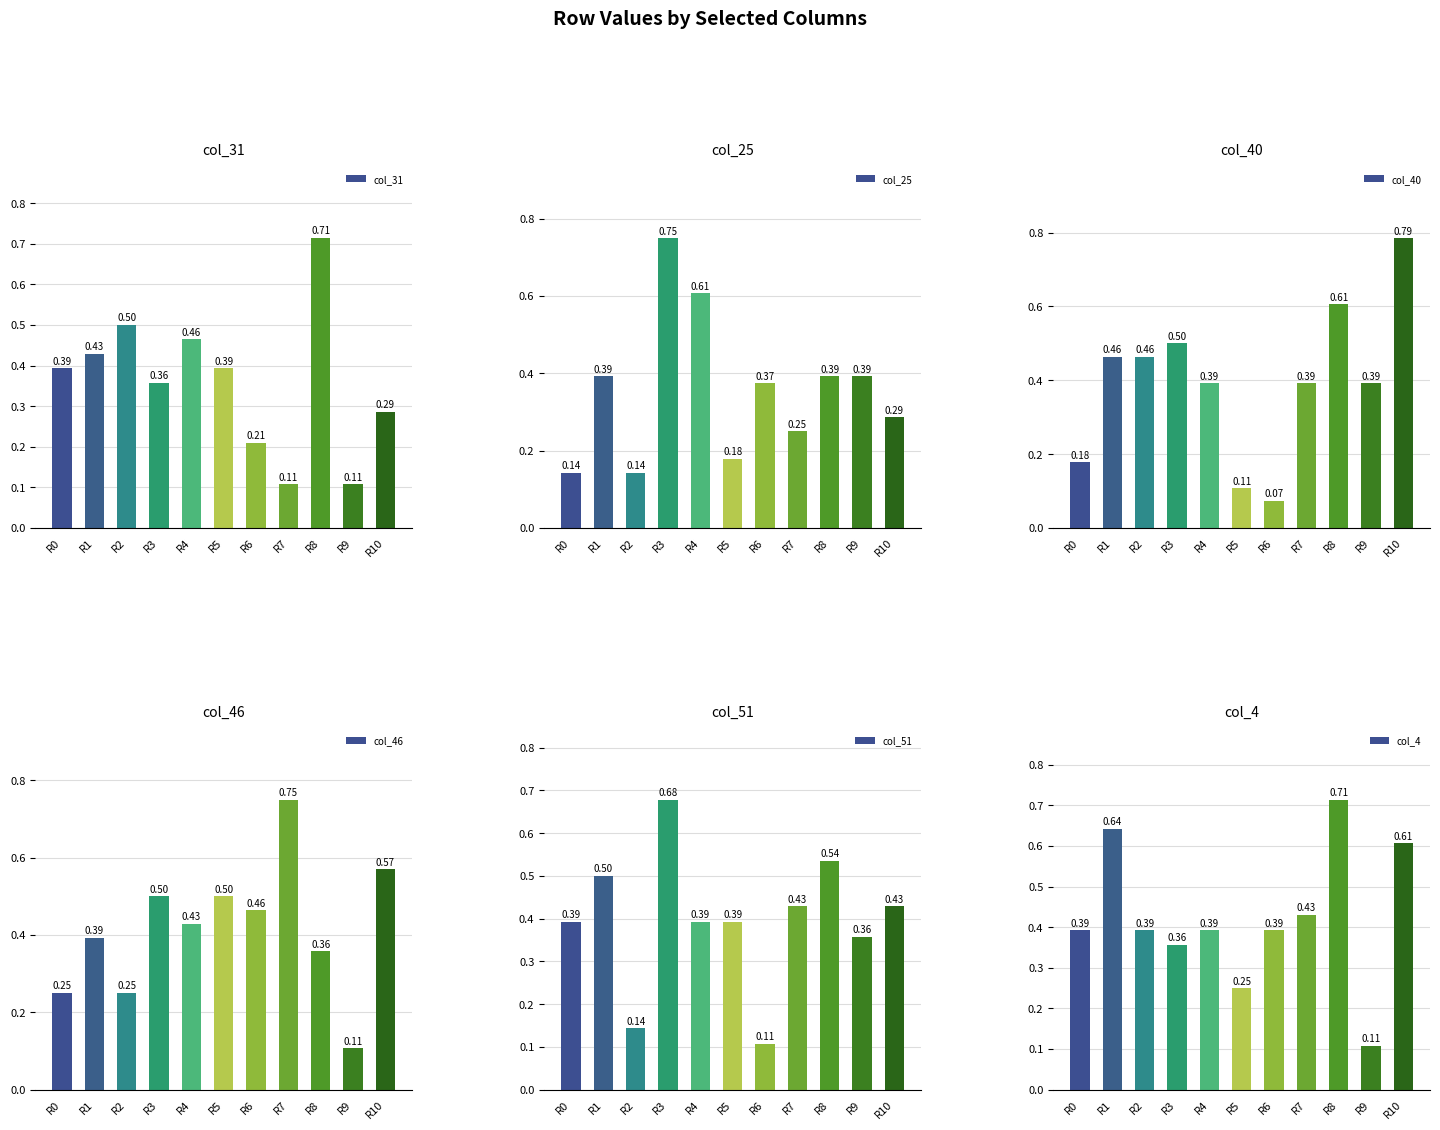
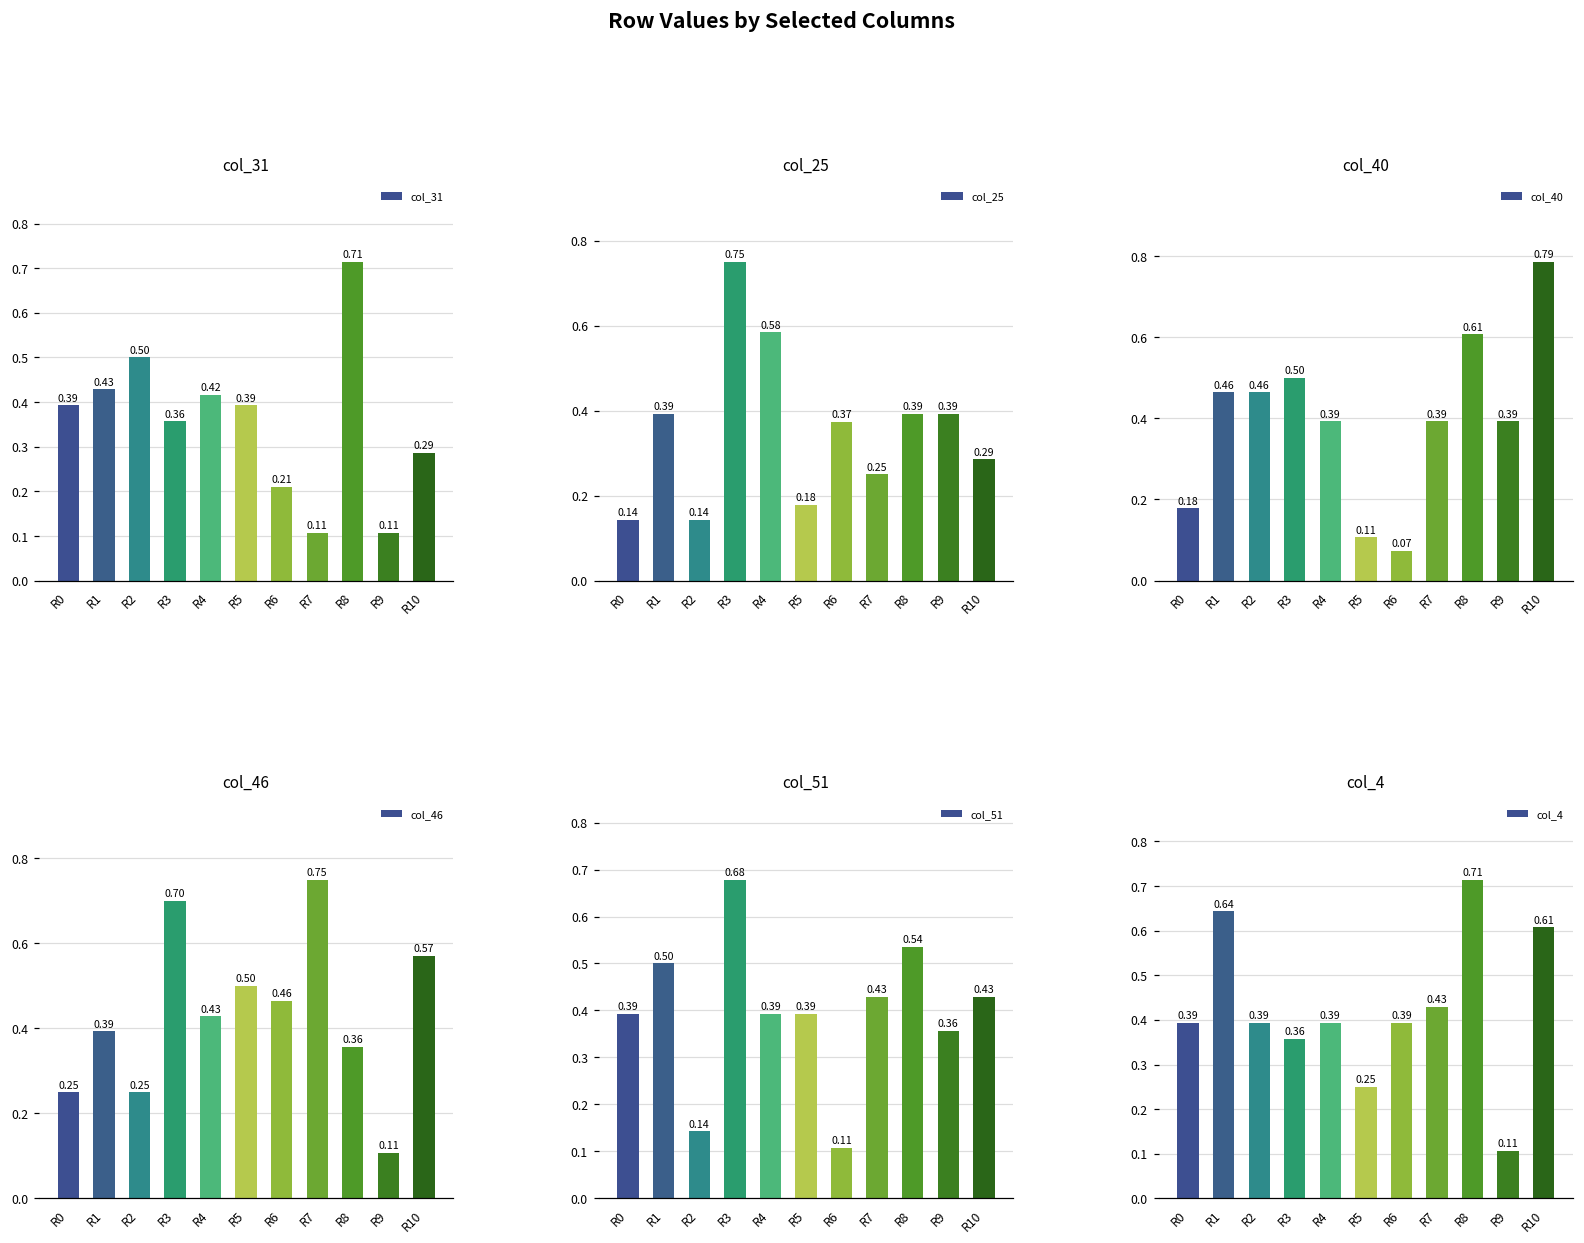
col_31, R4: 0.46 -> 0.42
col_25, R4: 0.61 -> 0.58
col_46, R3: 0.50 -> 0.70
